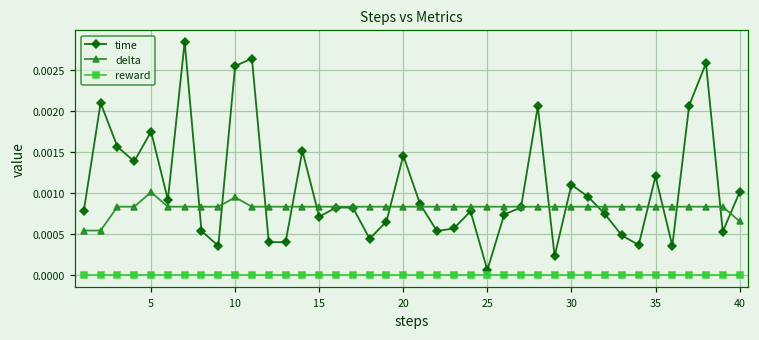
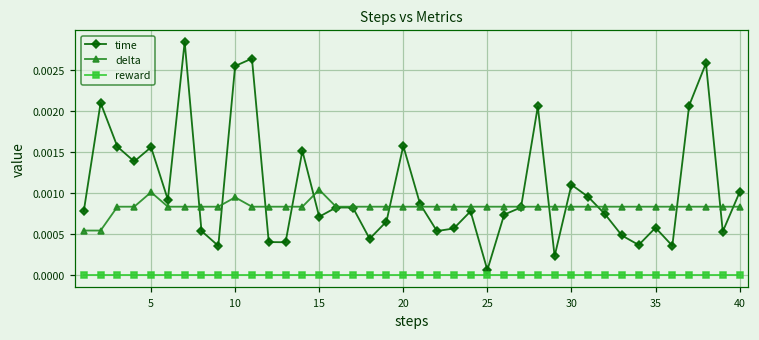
time, 5: 0.0017 -> 0.0016
delta, 15: 0.0008 -> 0.0010
time, 20: 0.0015 -> 0.0016
time, 35: 0.0012 -> 0.0006
delta, 40: 0.0007 -> 0.0008
